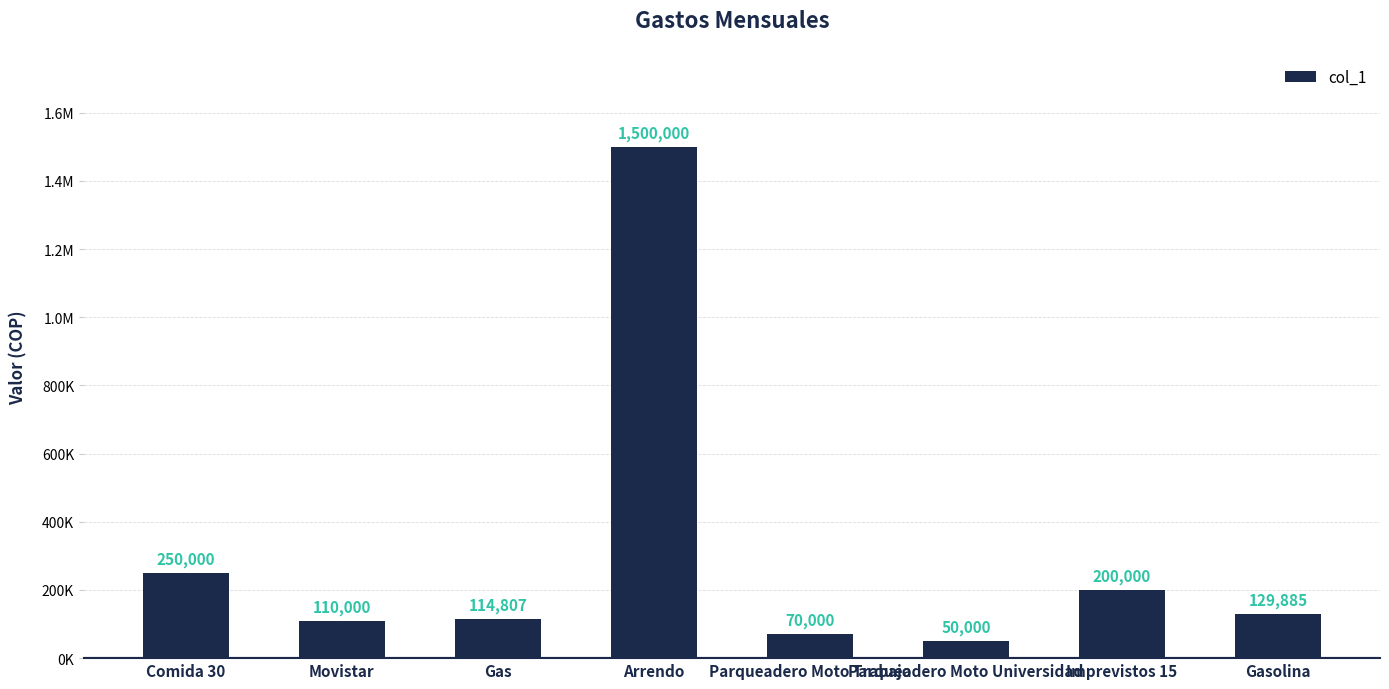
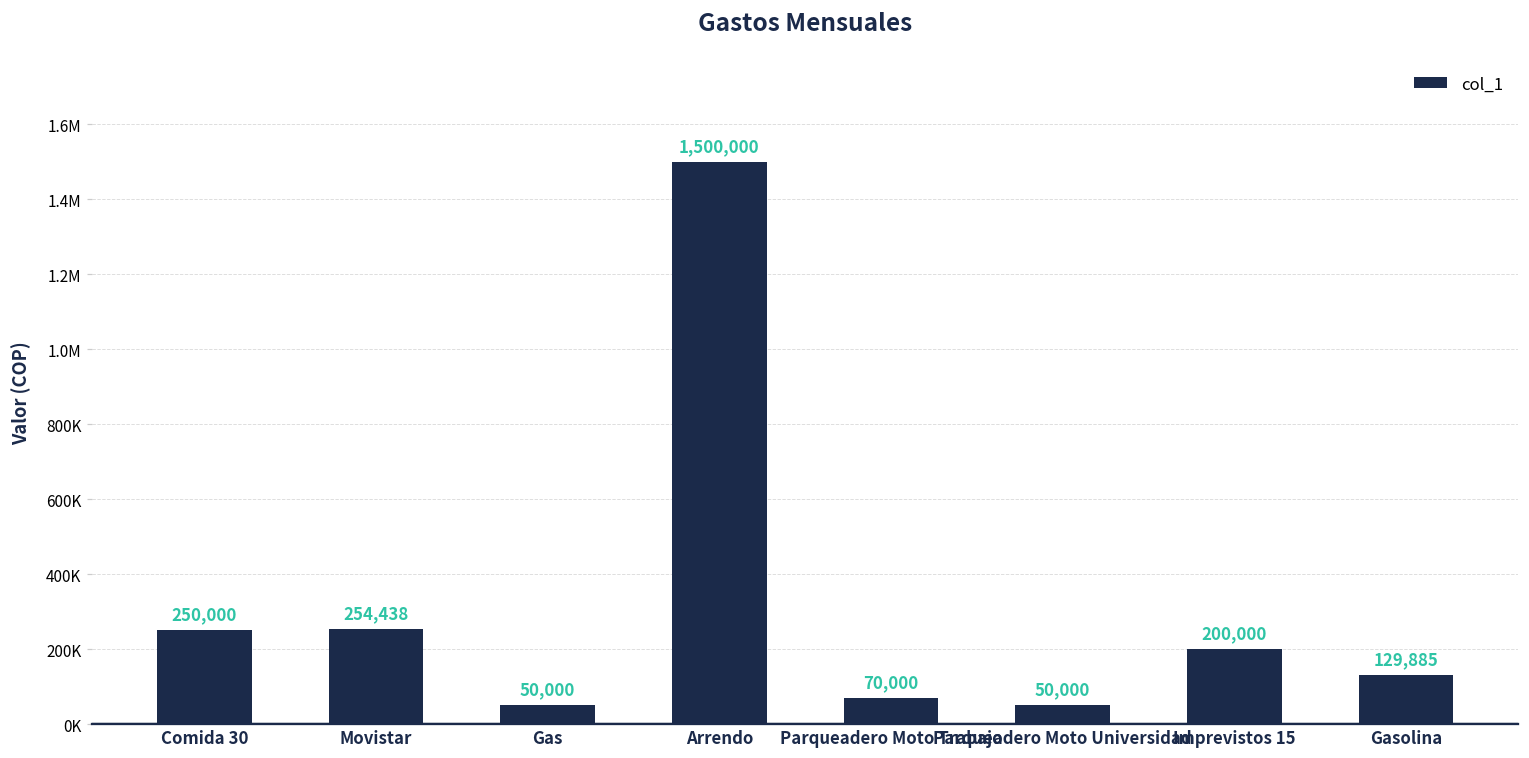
Movistar: 110,000 -> 254,438
Gas: 114,807 -> 50,000
